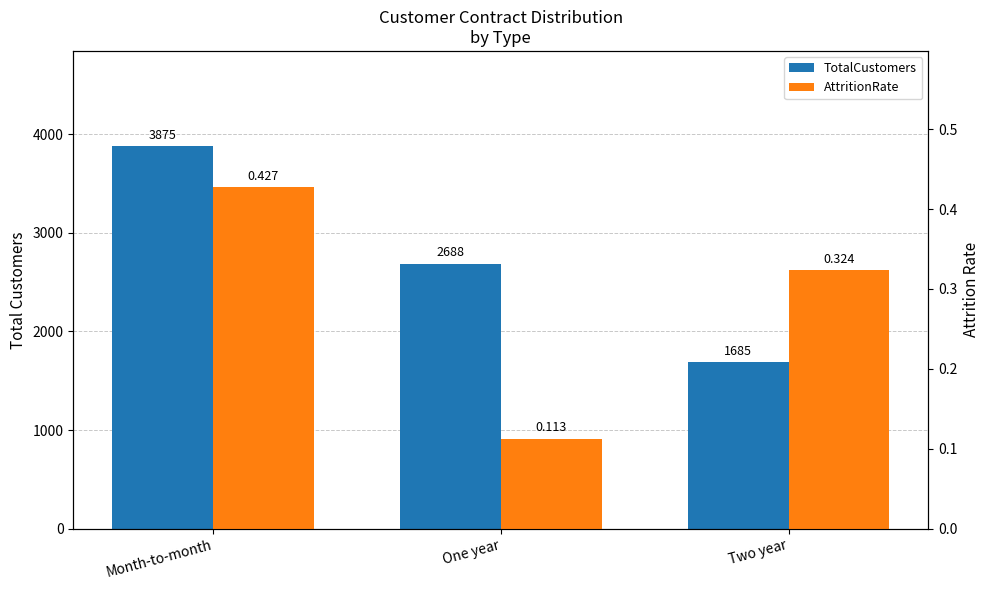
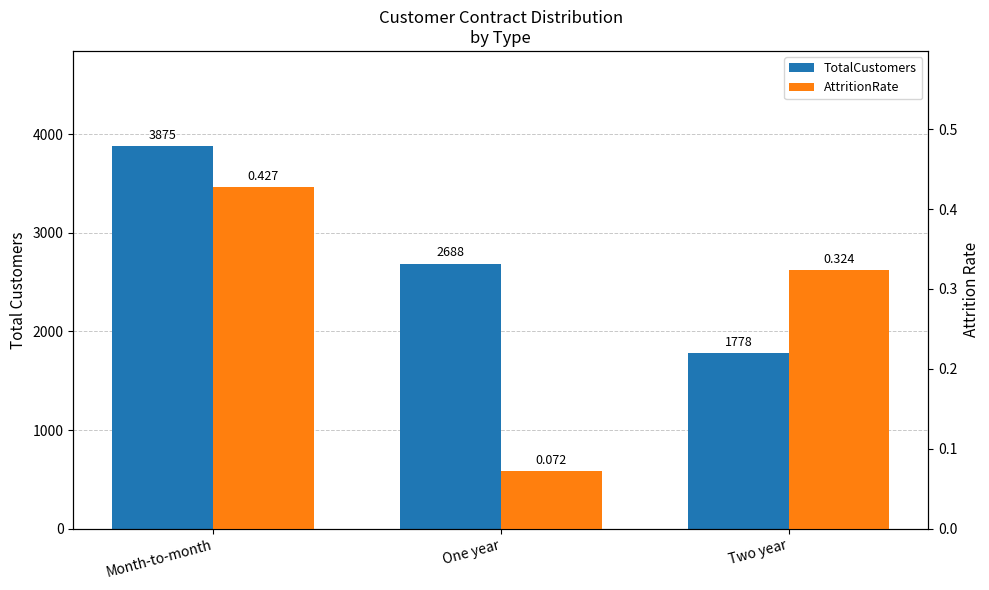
TotalCustomers, Two year: 1685 -> 1778
AttritionRate, One year: 0.113 -> 0.072
